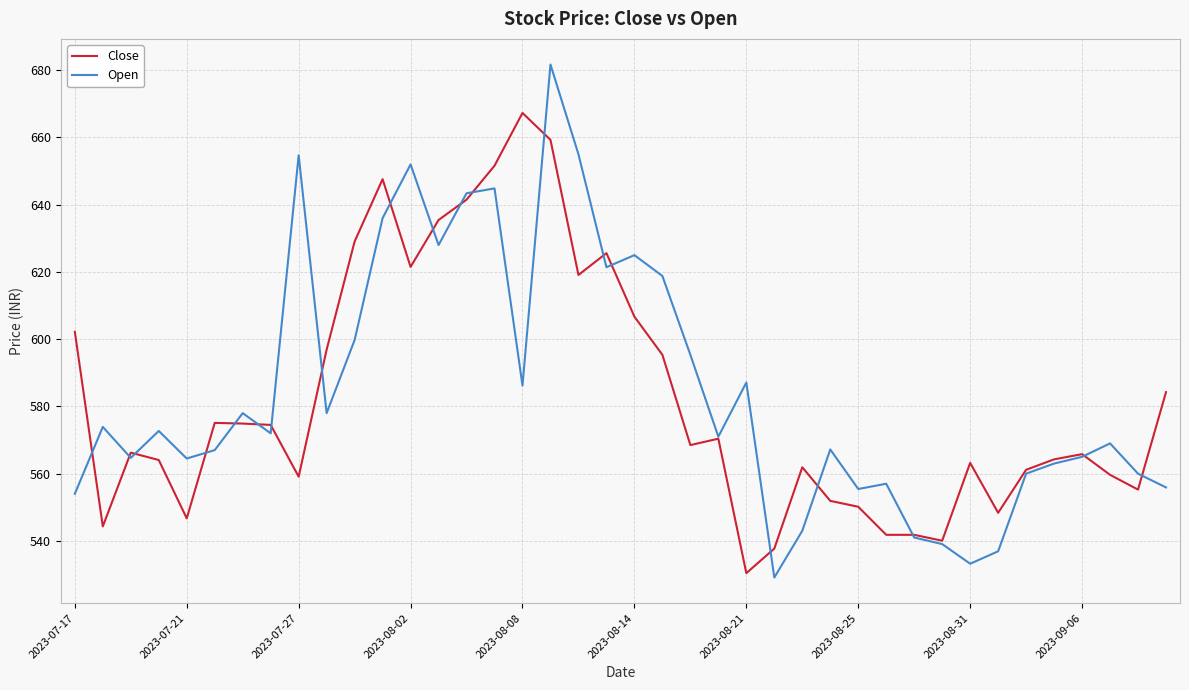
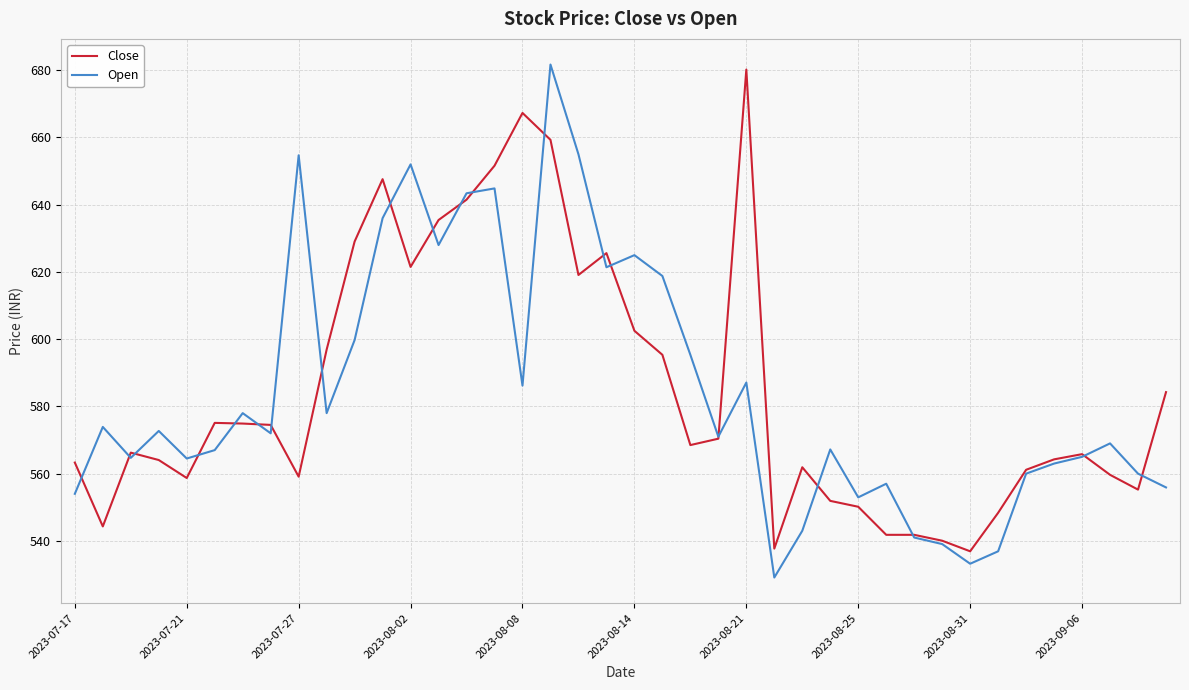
Close, 2023-07-17: 602 -> 563
Close, 2023-07-21: 547 -> 559
Close, 2023-08-14: 607 -> 603
Close, 2023-08-21: 530 -> 680
Open, 2023-08-25: 555 -> 553
Close, 2023-08-31: 563 -> 537
